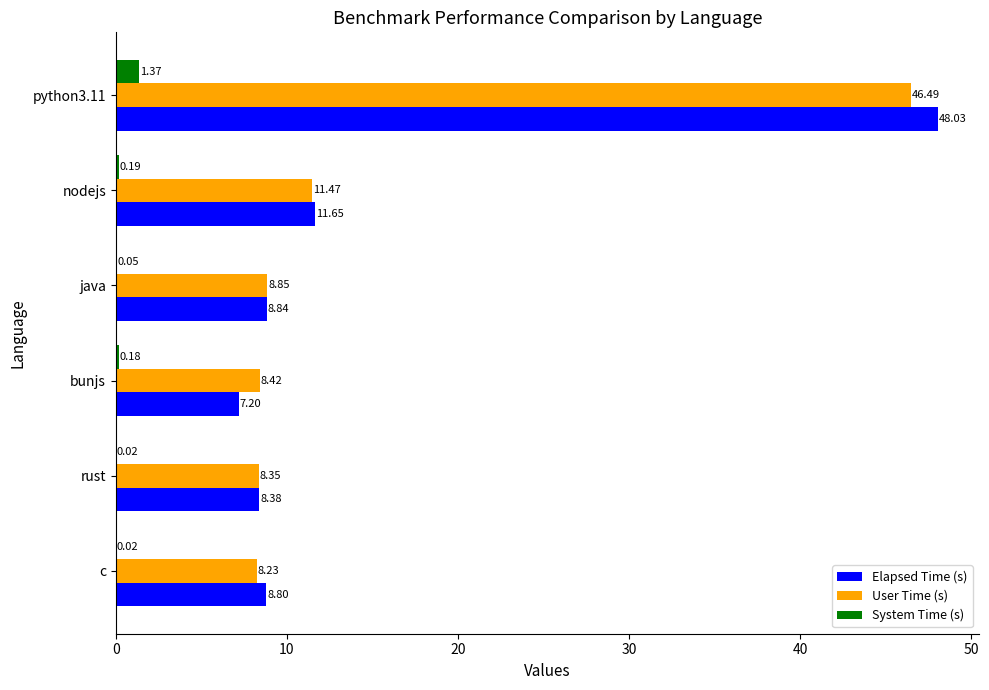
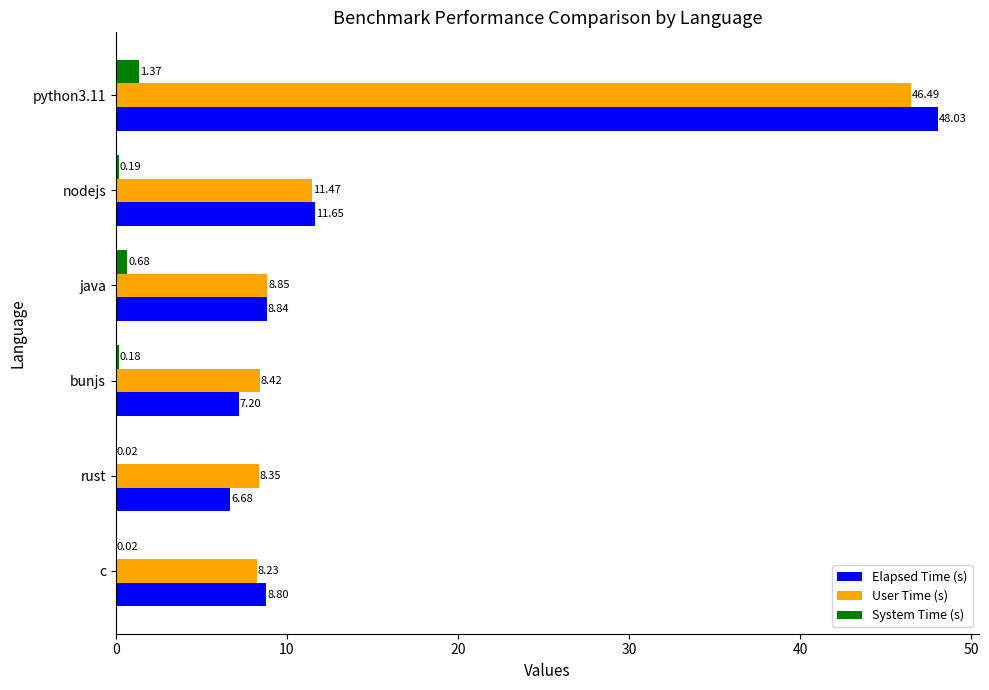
System Time (s), java: 0.05 -> 0.68
Elapsed Time (s), rust: 8.38 -> 6.68
